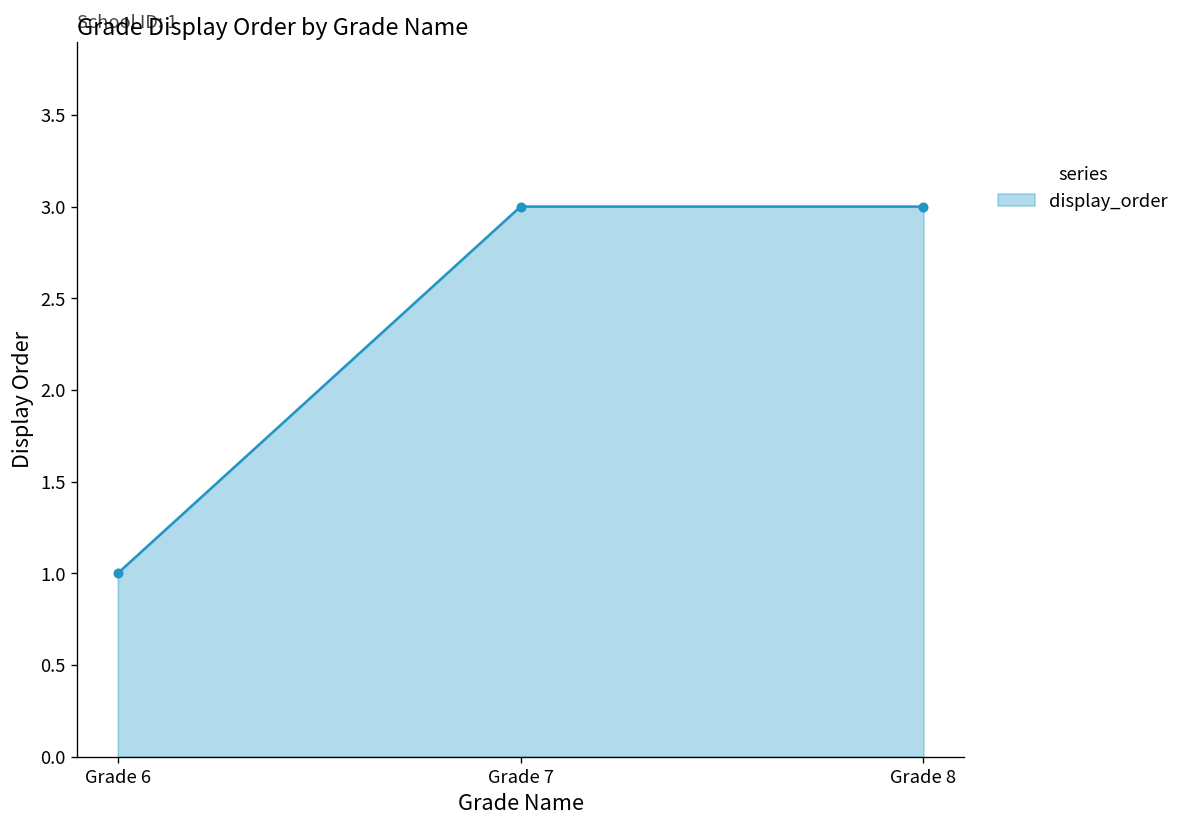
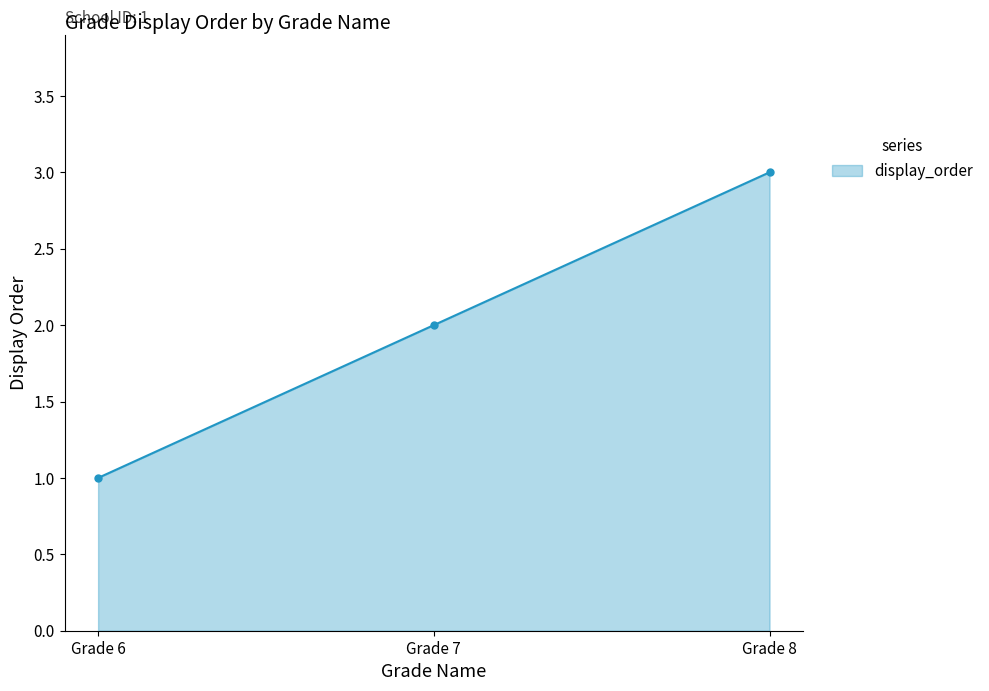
Grade 7: 3 -> 2
